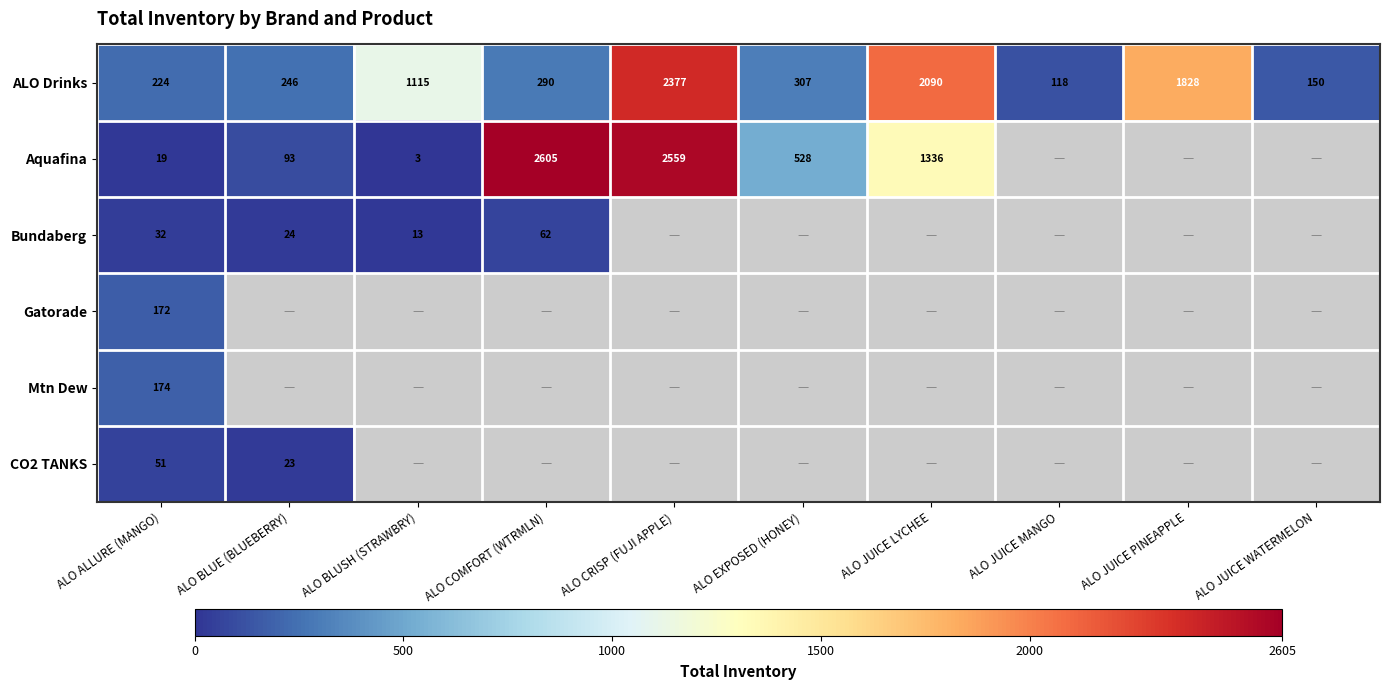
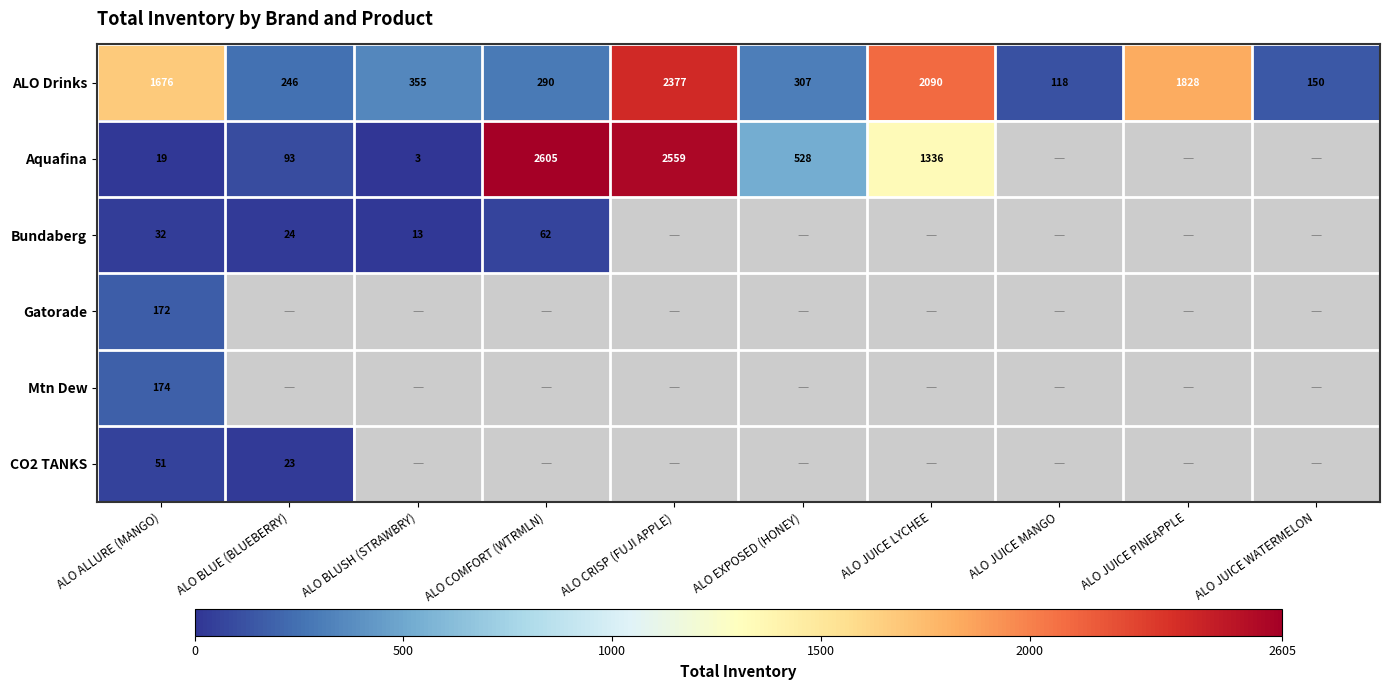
ALO Drinks, ALO ALLURE (MANGO): 224 -> 1676
ALO Drinks, ALO BLUSH (STRAWBRY): 1115 -> 355
